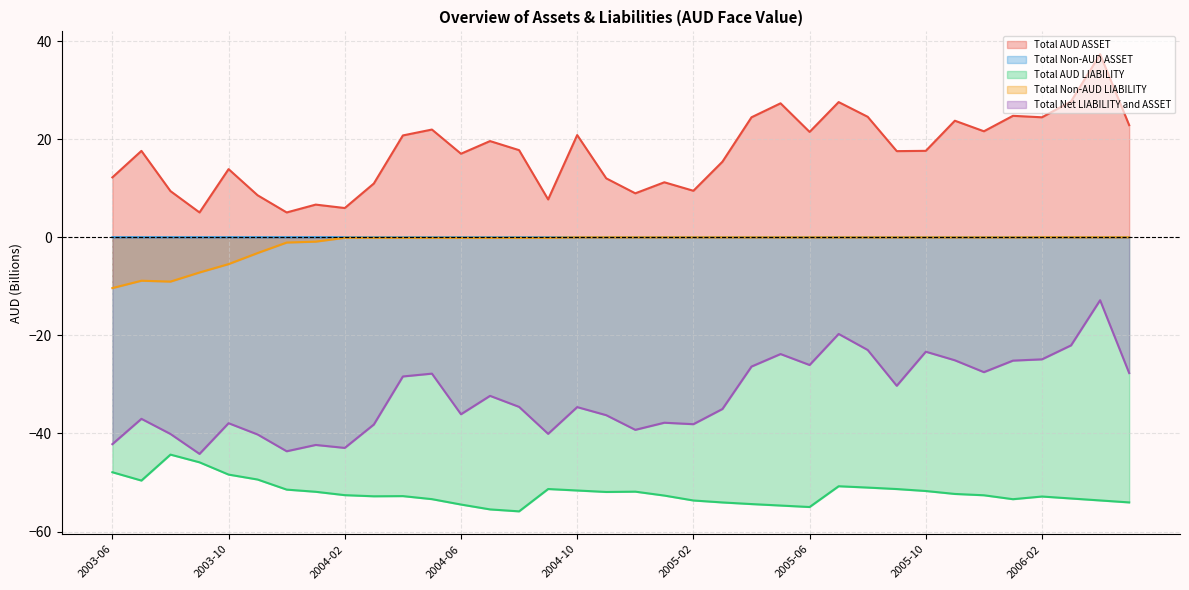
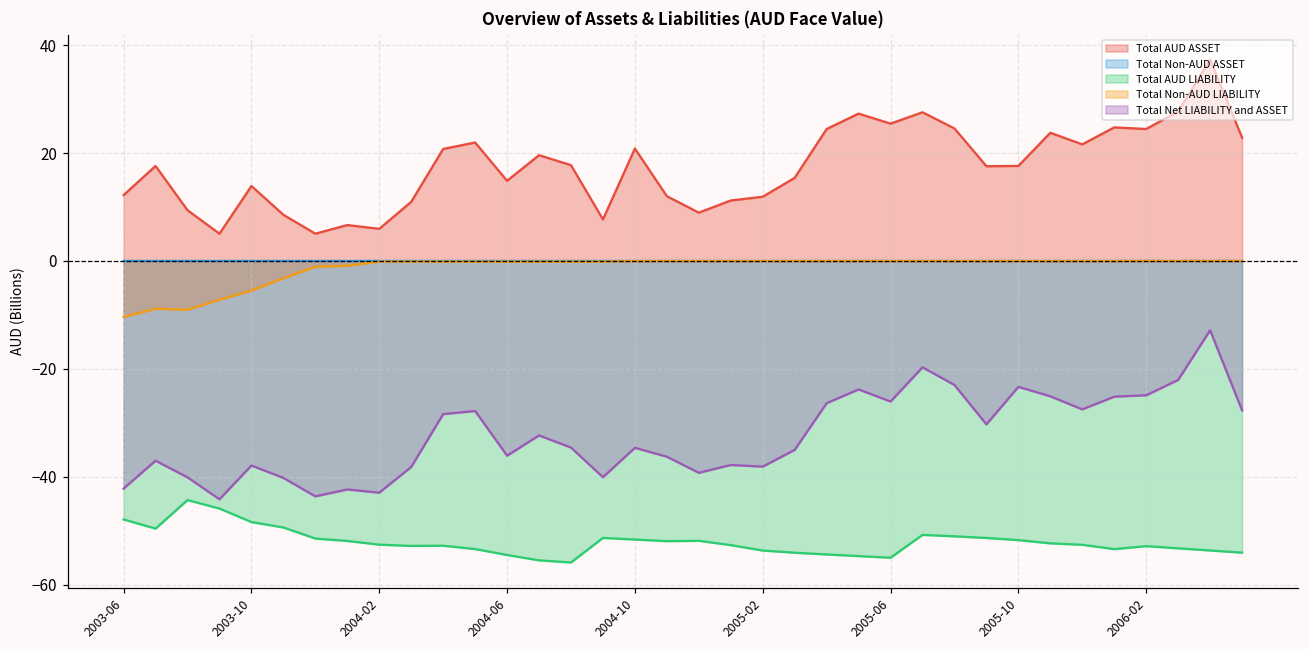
Total AUD ASSET, 2004-06: 17 -> 15
Total AUD ASSET, 2005-02: 9 -> 12
Total AUD ASSET, 2005-06: 21 -> 25
